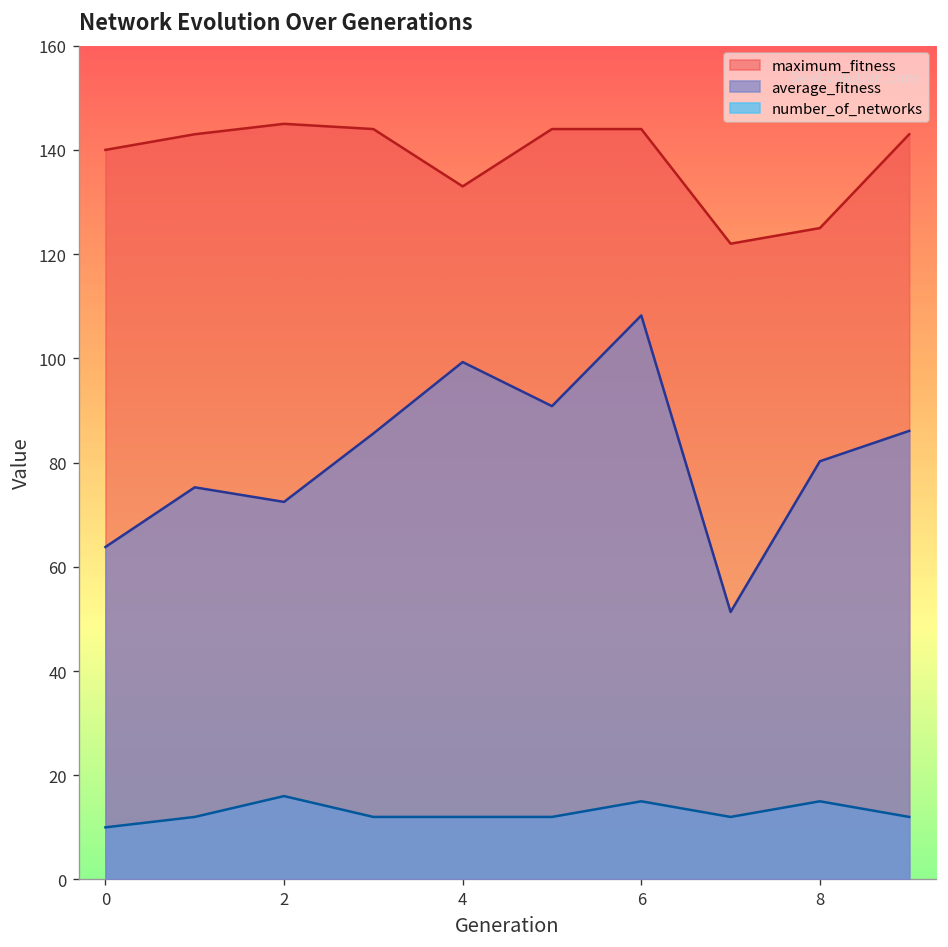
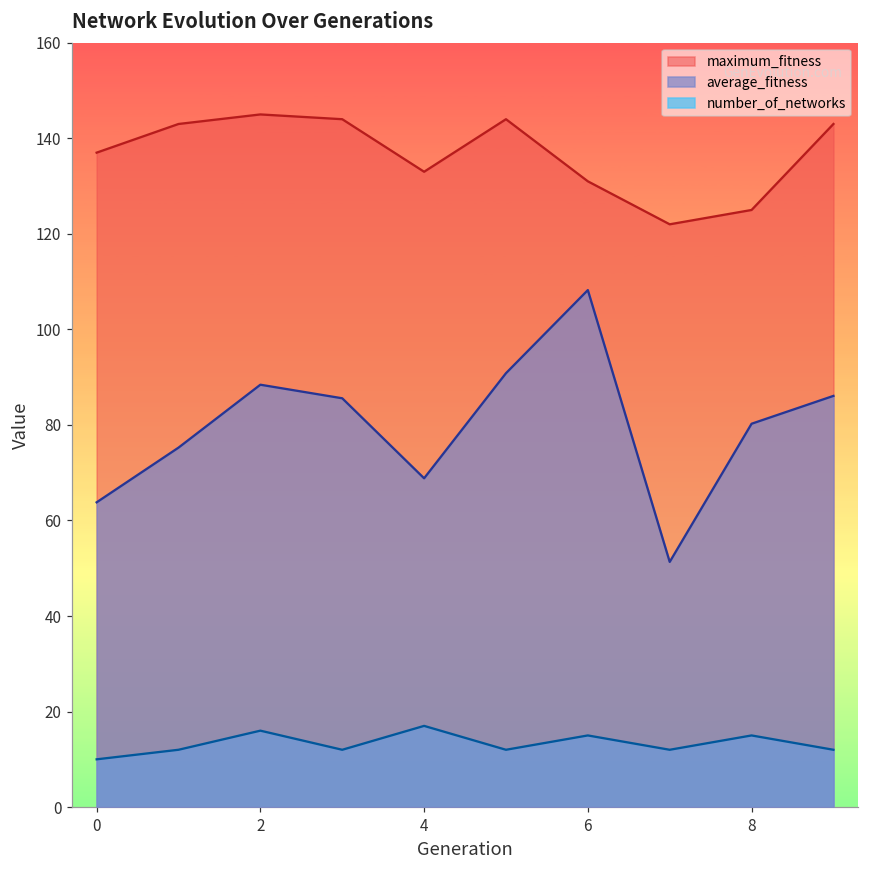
maximum_fitness, 0: 140 -> 137
average_fitness, 2: 72 -> 88
number_of_networks, 4: 12 -> 17
average_fitness, 4: 99 -> 69
maximum_fitness, 6: 144 -> 131
